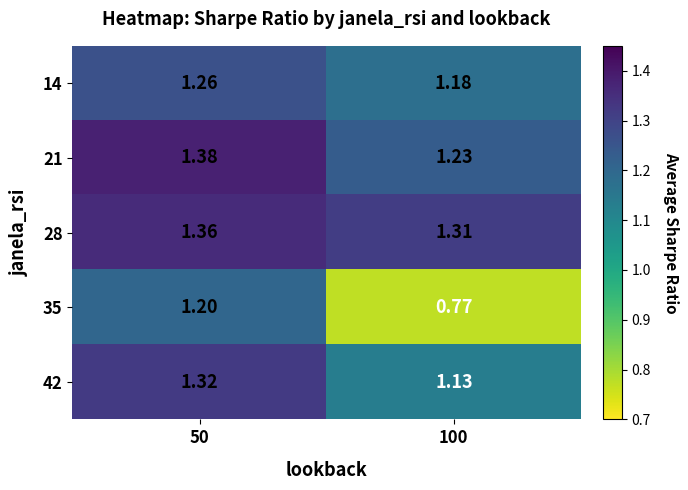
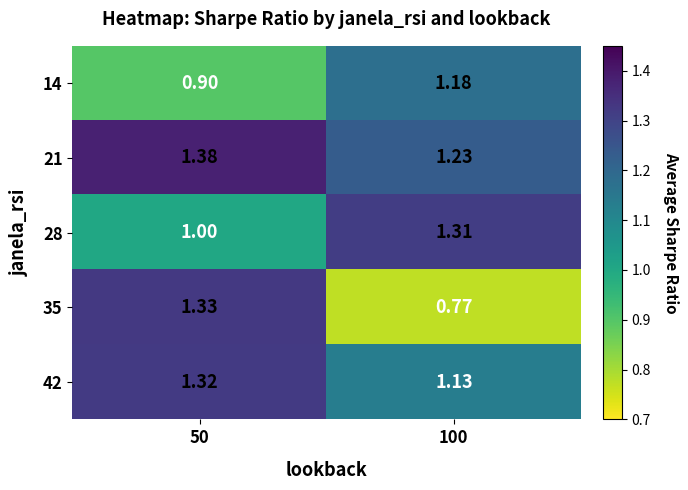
14, 50: 1.26 -> 0.90
28, 50: 1.36 -> 1.00
35, 50: 1.20 -> 1.33
